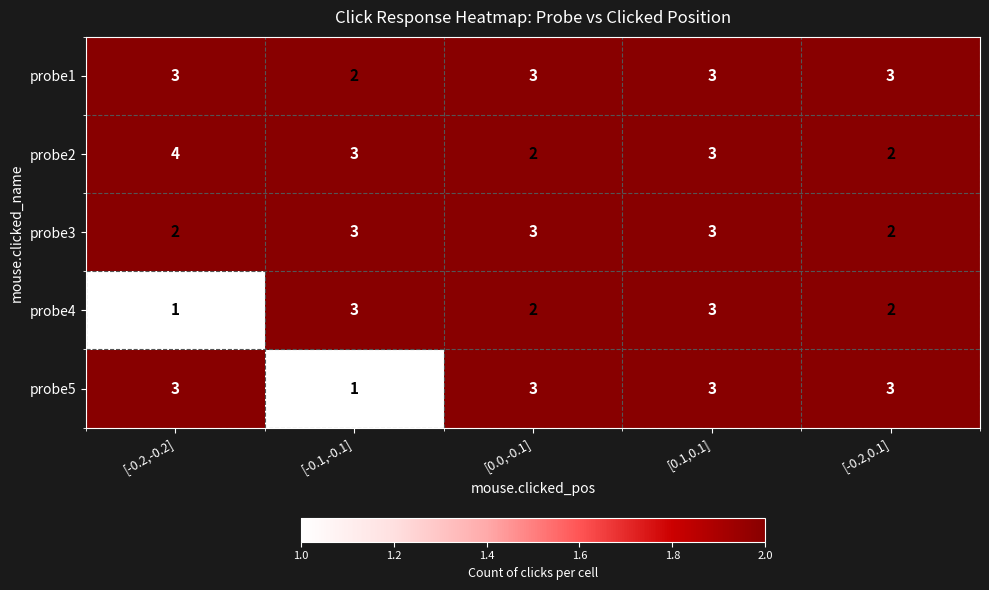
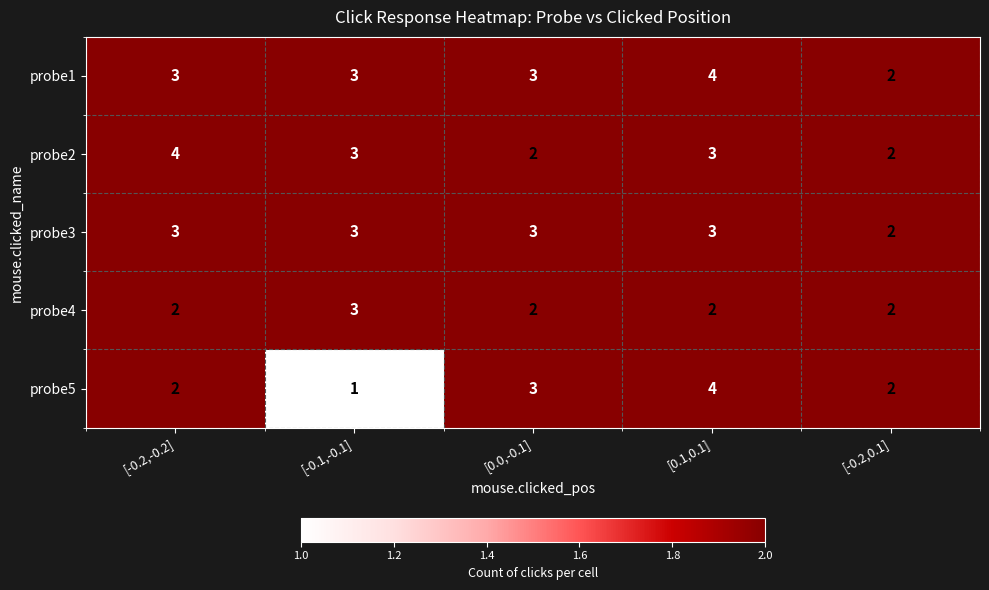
probe1, [-0.1,-0.1]: 2 -> 3
probe1, [0.1,0.1]: 3 -> 4
probe1, [-0.2,0.1]: 3 -> 2
probe3, [-0.2,-0.2]: 2 -> 3
probe4, [-0.2,-0.2]: 1 -> 2
probe4, [0.1,0.1]: 3 -> 2
probe5, [-0.2,-0.2]: 3 -> 2
probe5, [0.1,0.1]: 3 -> 4
probe5, [-0.2,0.1]: 3 -> 2
